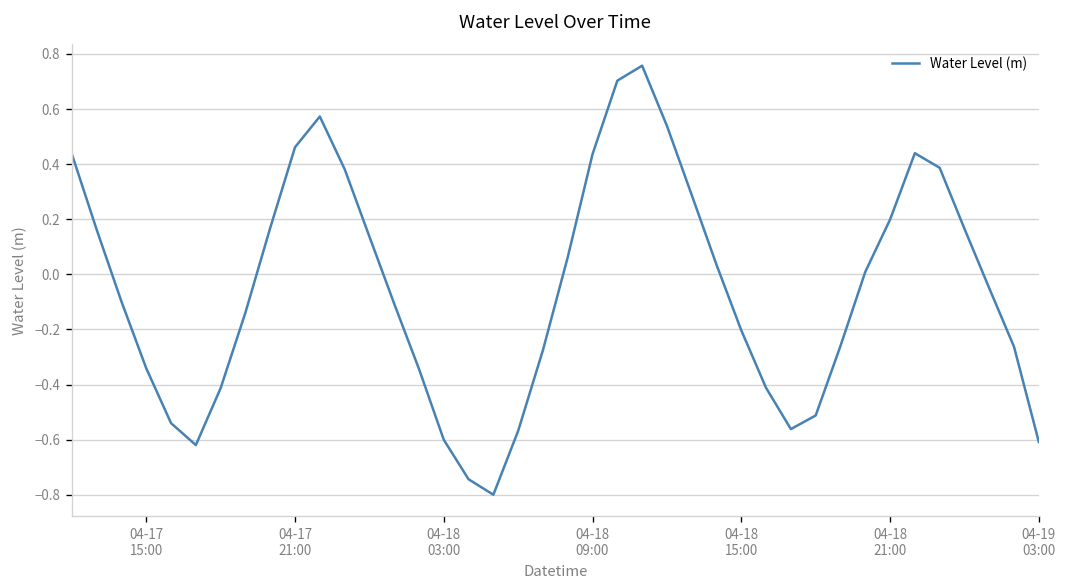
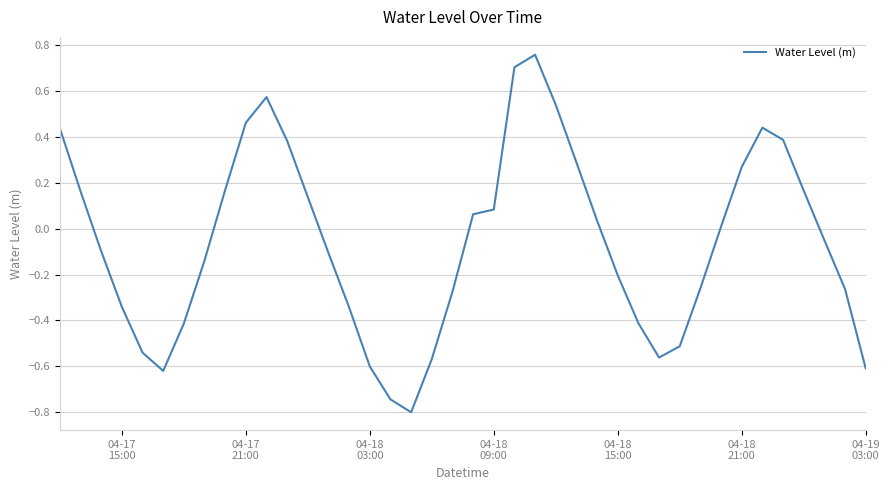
04-18 09:00: 0.44 -> 0.08
04-18 21:00: 0.20 -> 0.27
